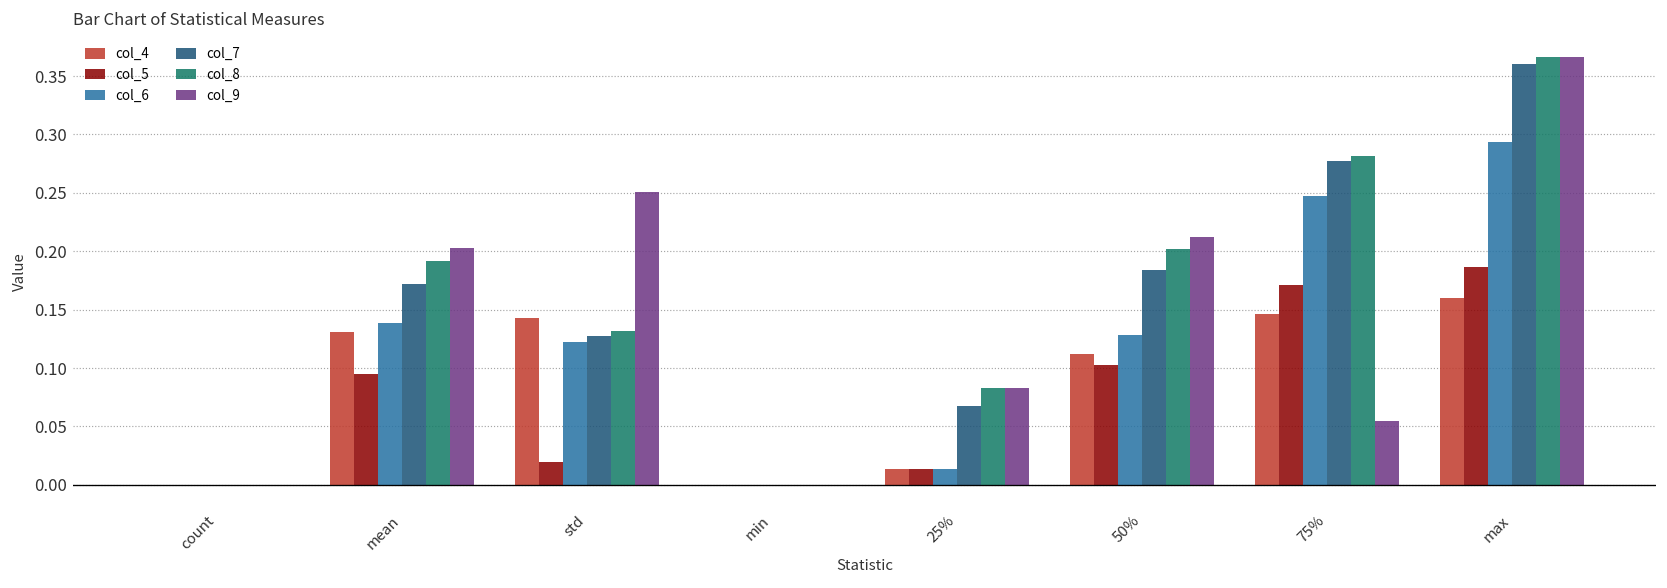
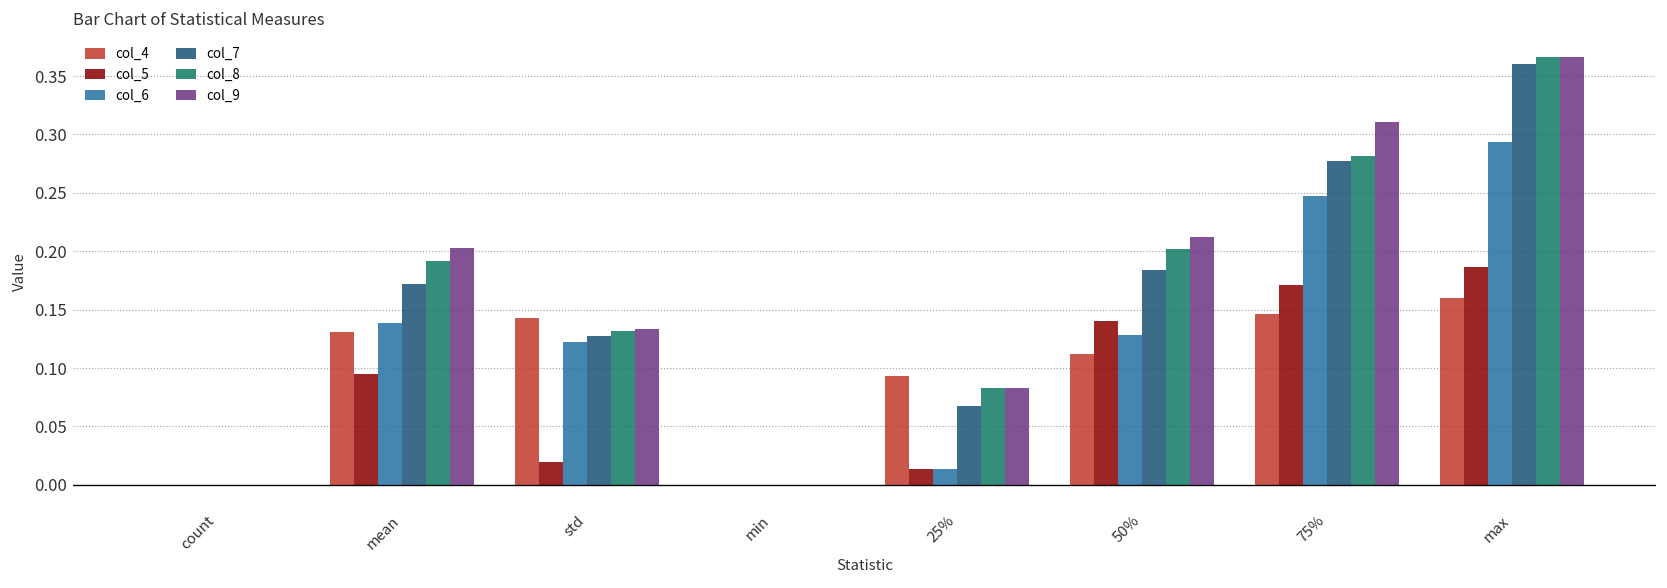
col_9, std: 0.25 -> 0.13
col_4, 25%: 0.01 -> 0.09
col_5, 50%: 0.10 -> 0.14
col_9, 75%: 0.05 -> 0.31
